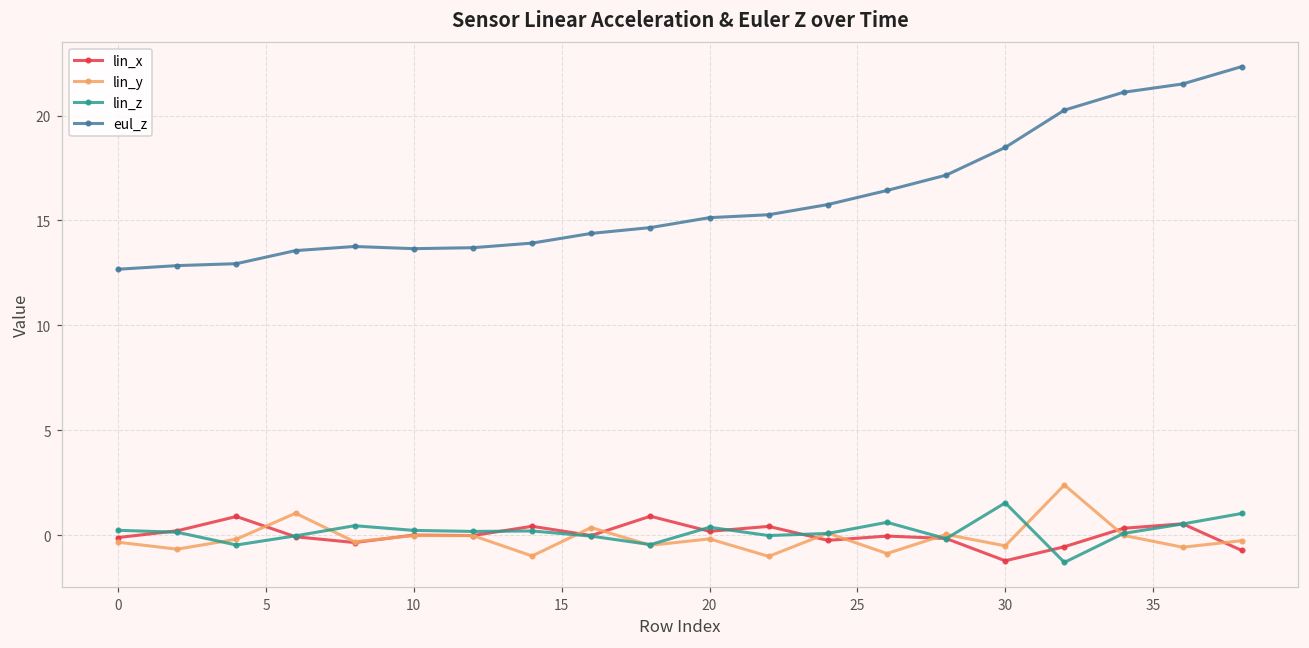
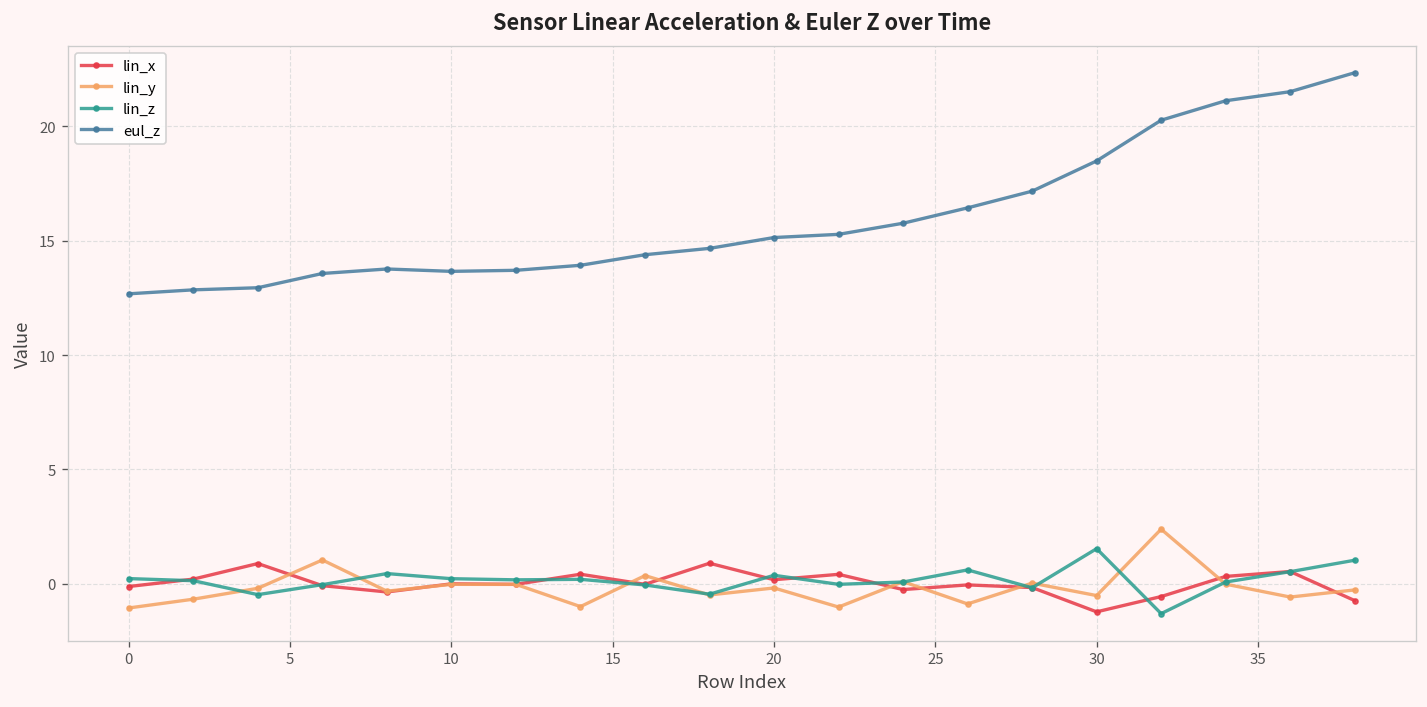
lin_y, 0: -0.3 -> -1.1
